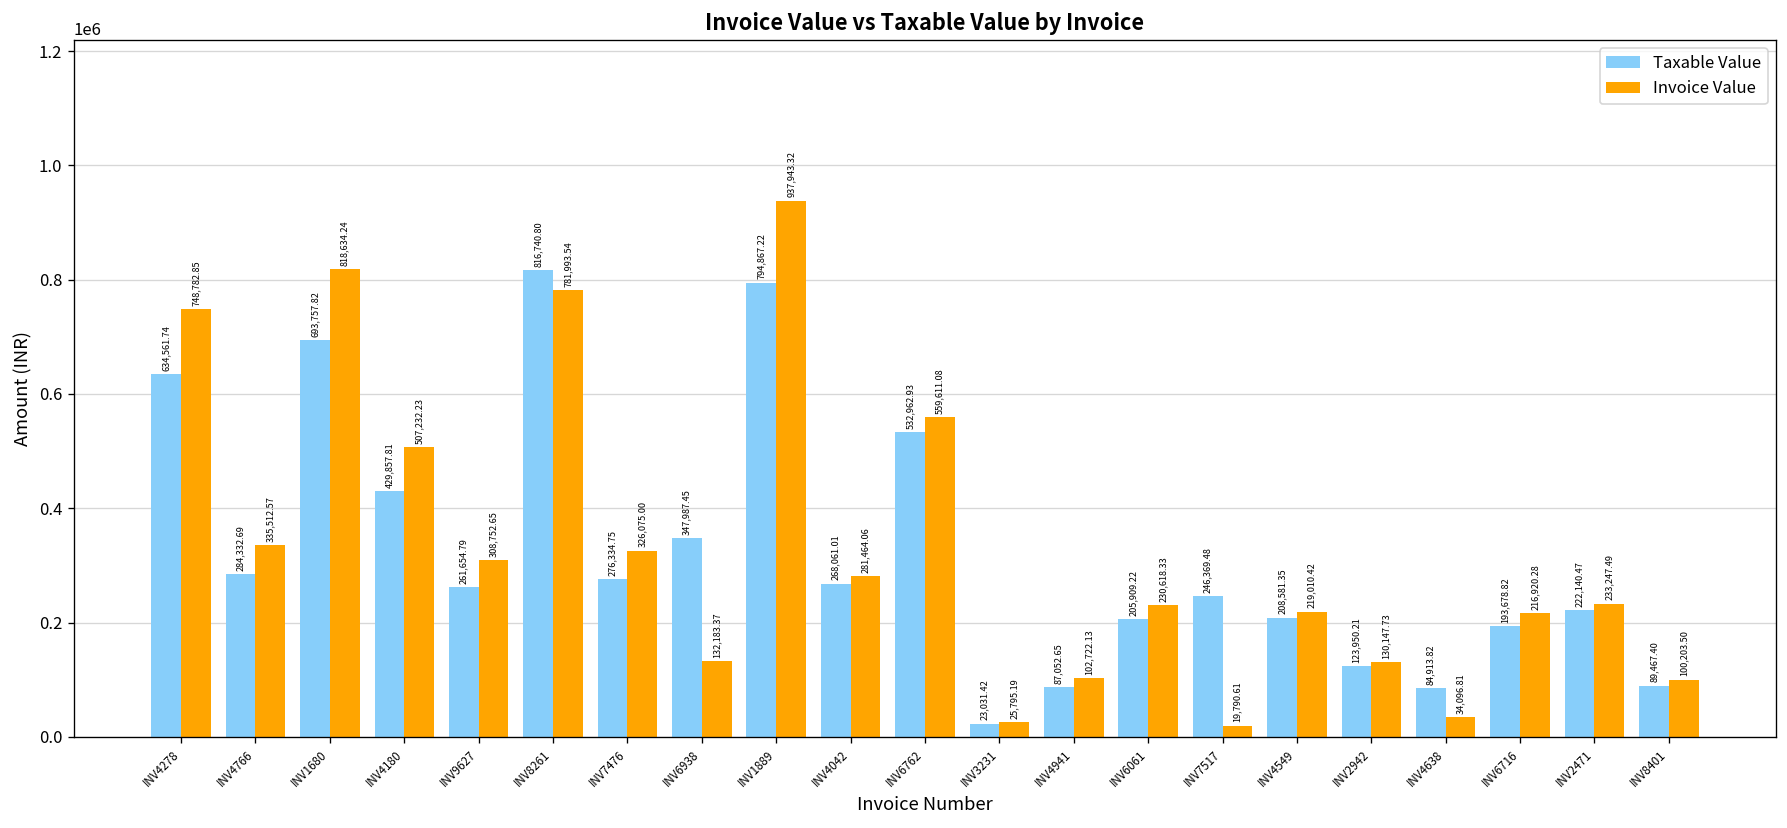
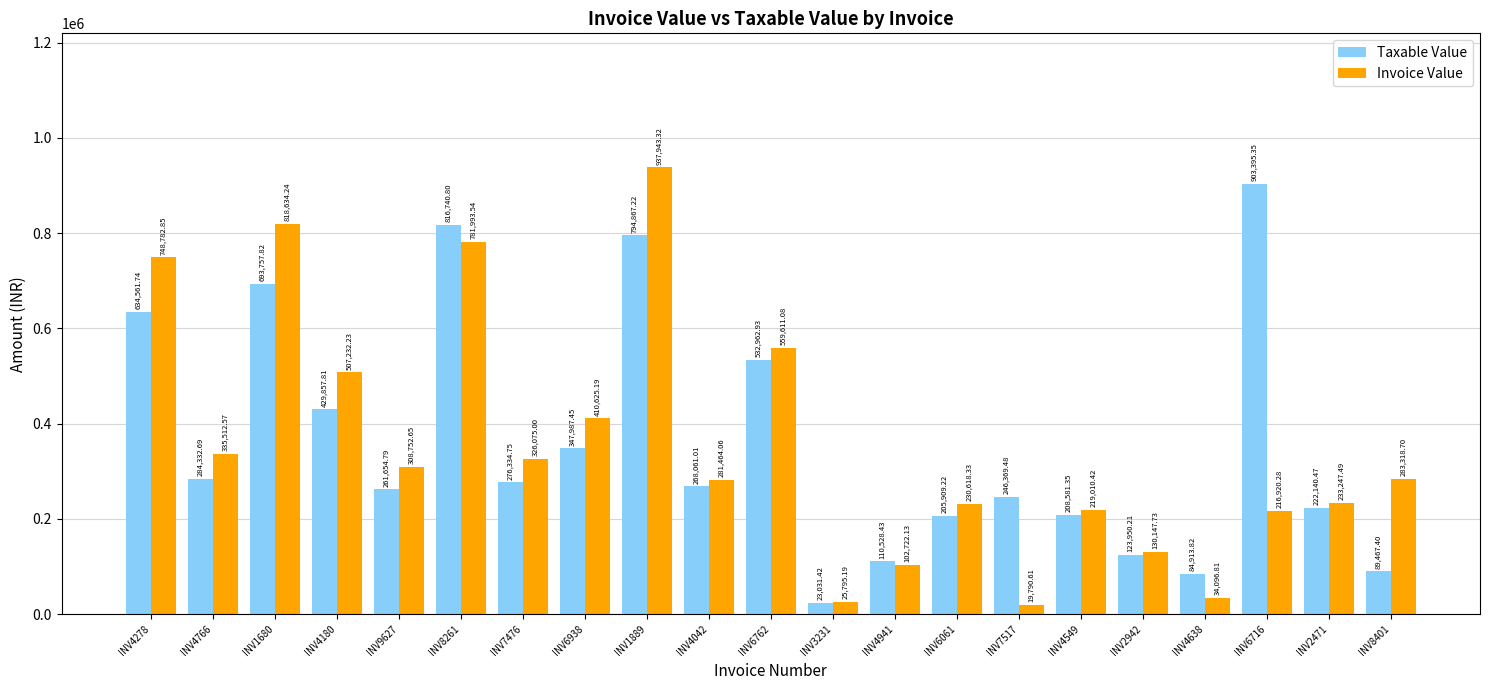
Invoice Value, INV6938: 132,183.37 -> 410,625.19
Taxable Value, INV4941: 87,052.65 -> 110,528.43
Taxable Value, INV6716: 193,678.82 -> 903,395.35
Invoice Value, INV8401: 100,203.50 -> 283,318.70
